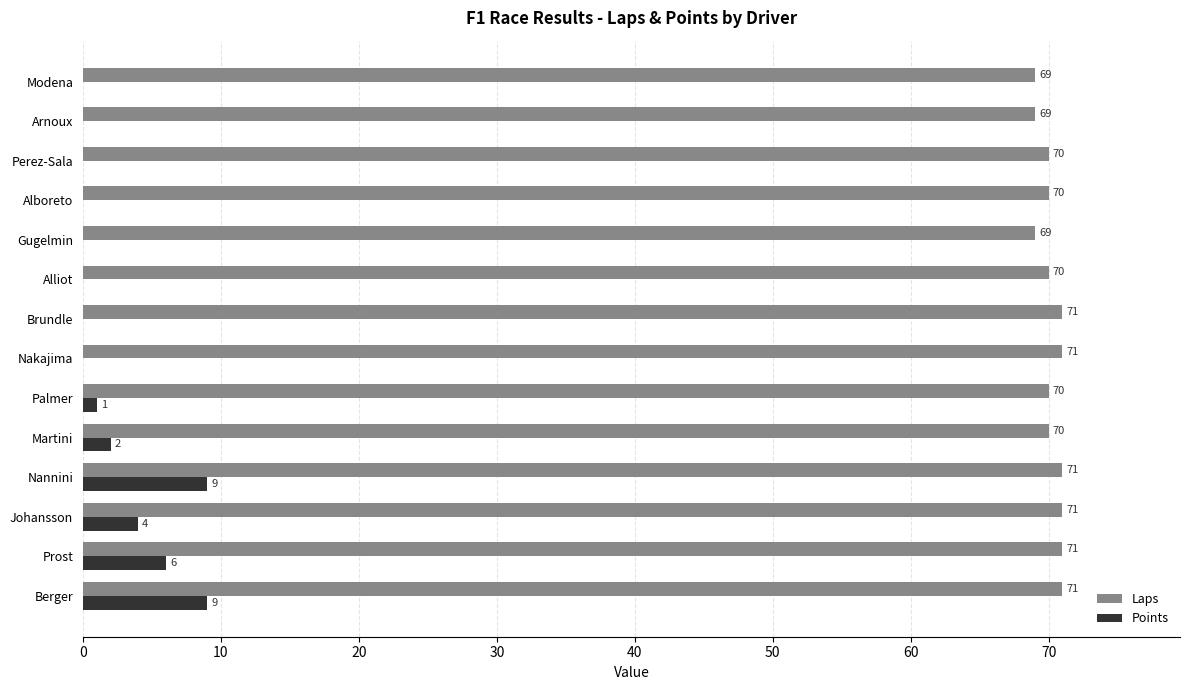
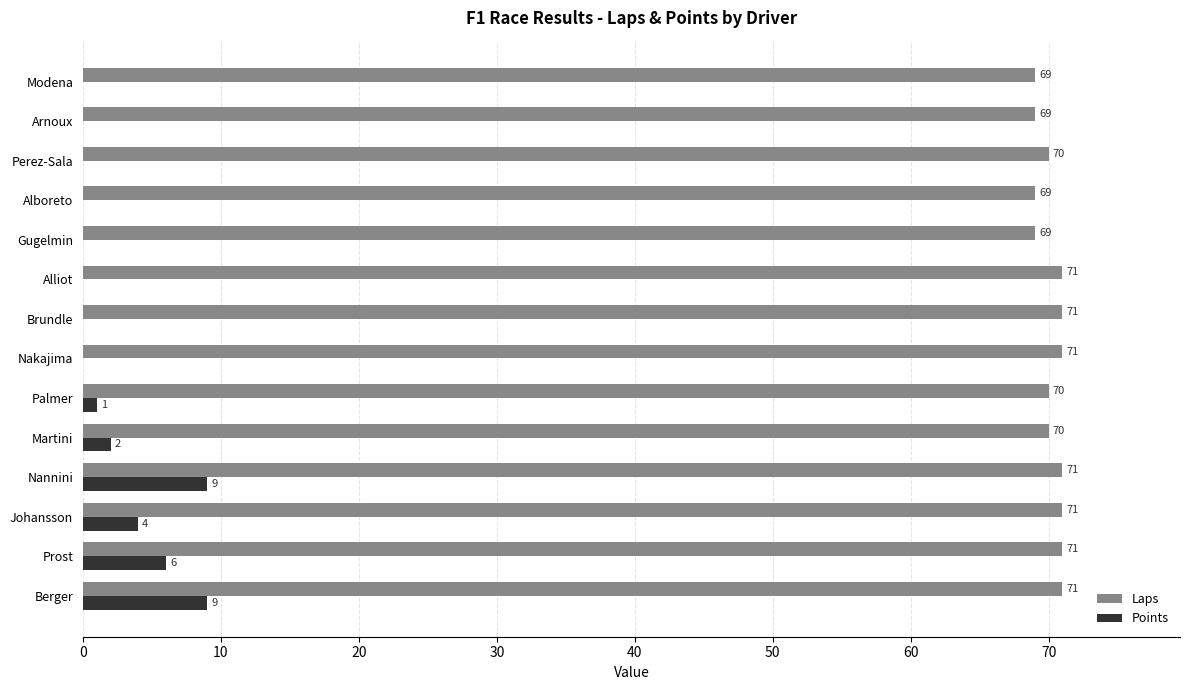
Laps, Alboreto: 70 -> 69
Laps, Alliot: 70 -> 71
